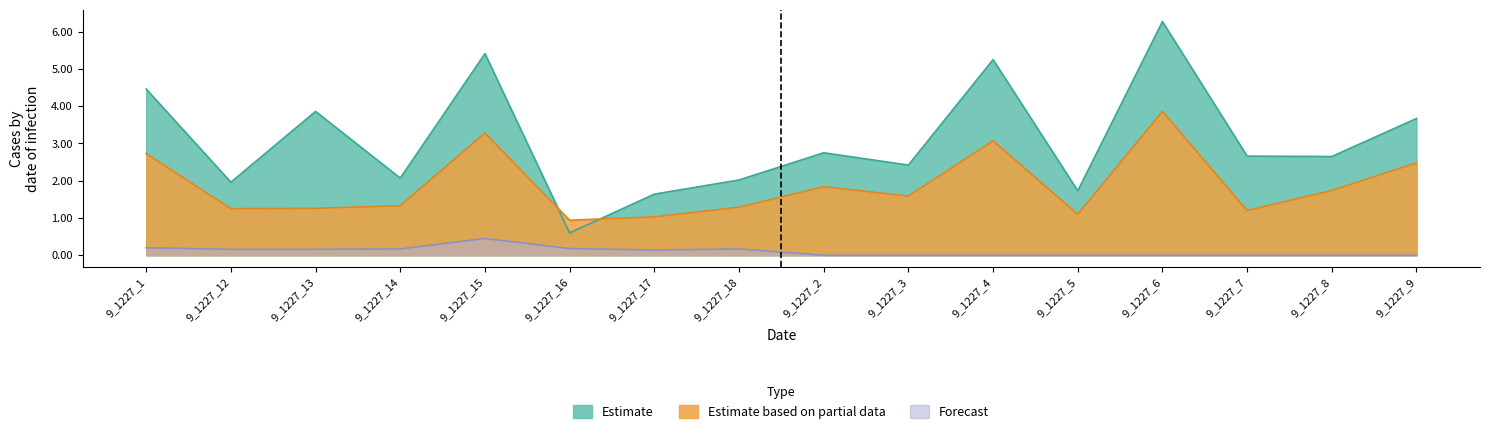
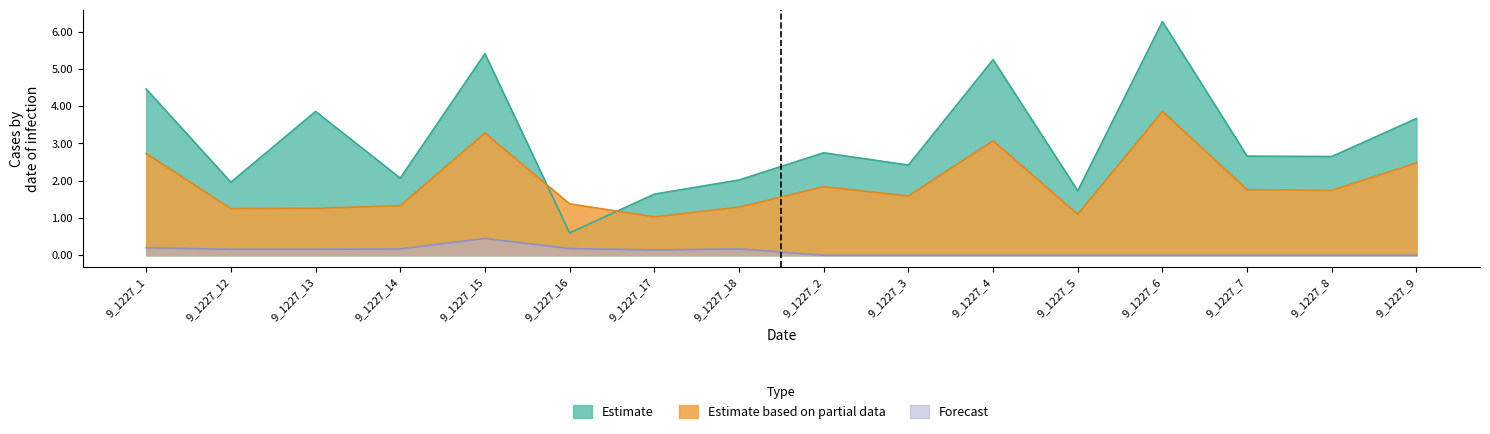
Estimate based on partial data, 9_1227_16: 0.9 -> 1.4
Estimate based on partial data, 9_1227_7: 1.2 -> 1.8
